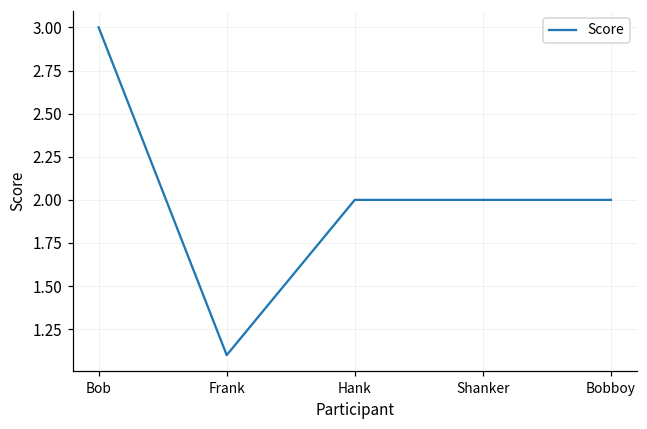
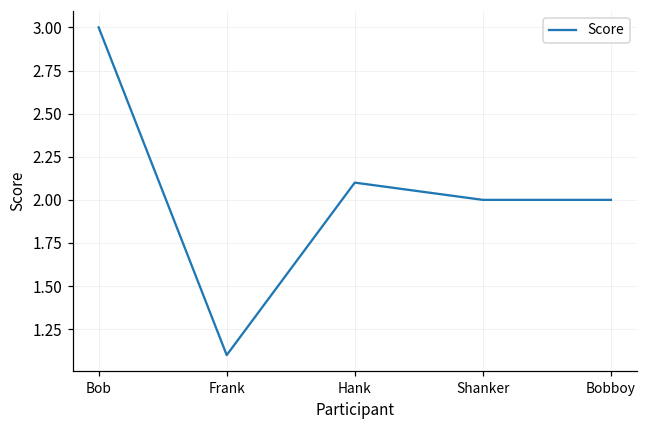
Hank: 2.0 -> 2.1
